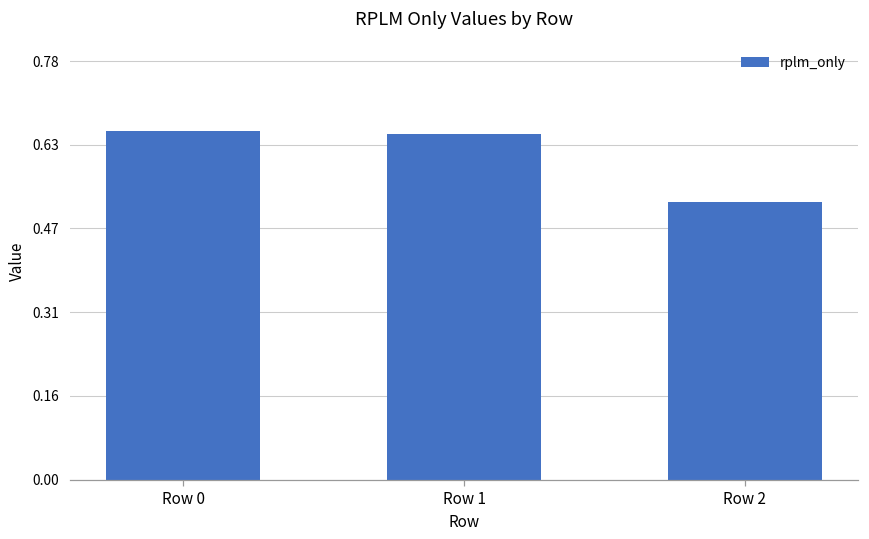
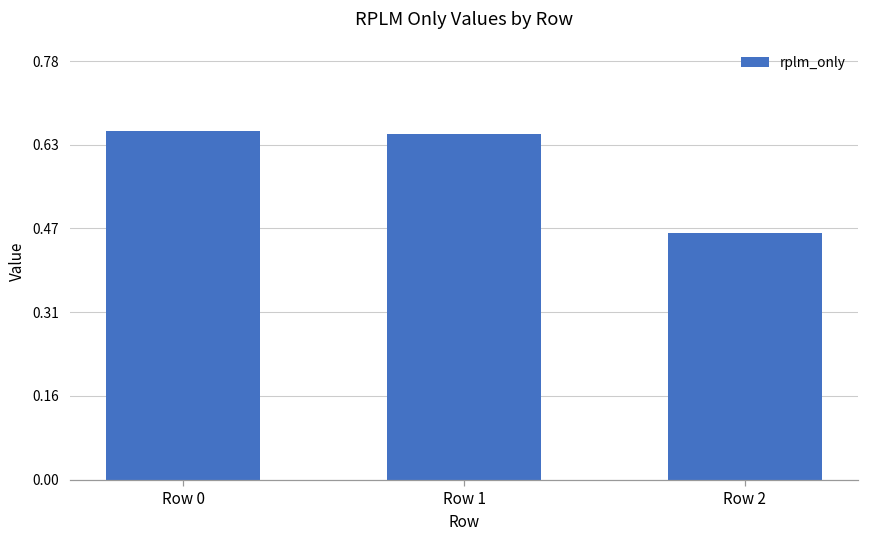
Row 2: 0.52 -> 0.46
